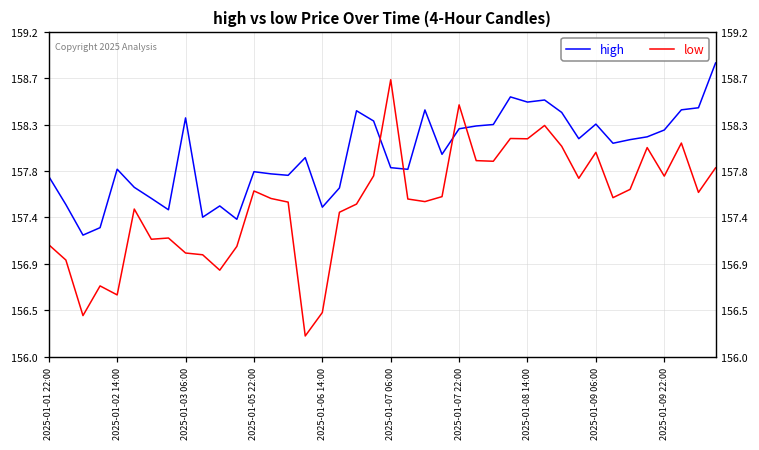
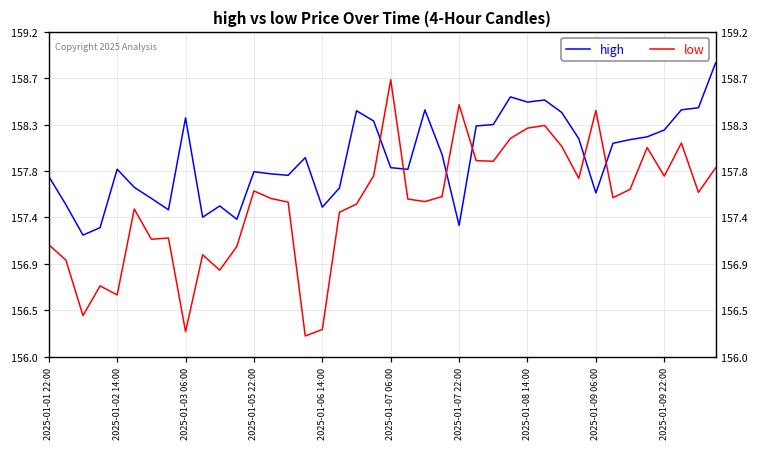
low, 2025-01-03 06:00: 157.0 -> 156.3
low, 2025-01-06 14:00: 156.5 -> 156.3
high, 2025-01-07 22:00: 158.2 -> 157.3
low, 2025-01-08 14:00: 158.1 -> 158.2
high, 2025-01-09 06:00: 158.3 -> 157.6
low, 2025-01-09 06:00: 158.0 -> 158.4
